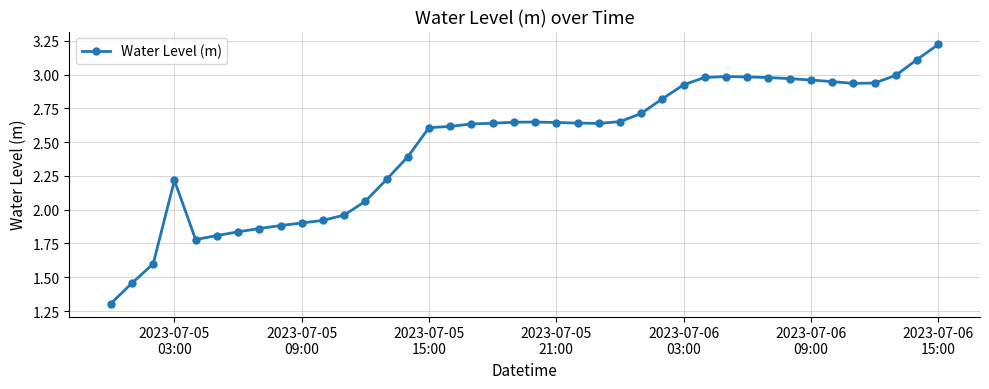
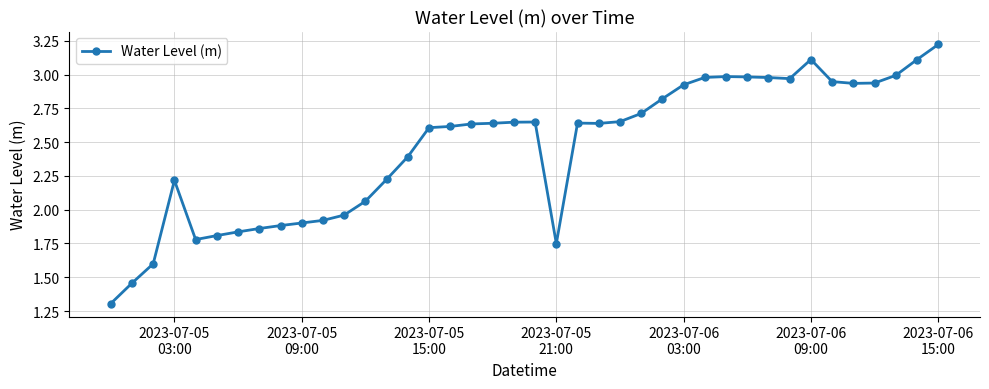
2023-07-05 21:00: 2.65 -> 1.75
2023-07-06 09:00: 2.96 -> 3.11
